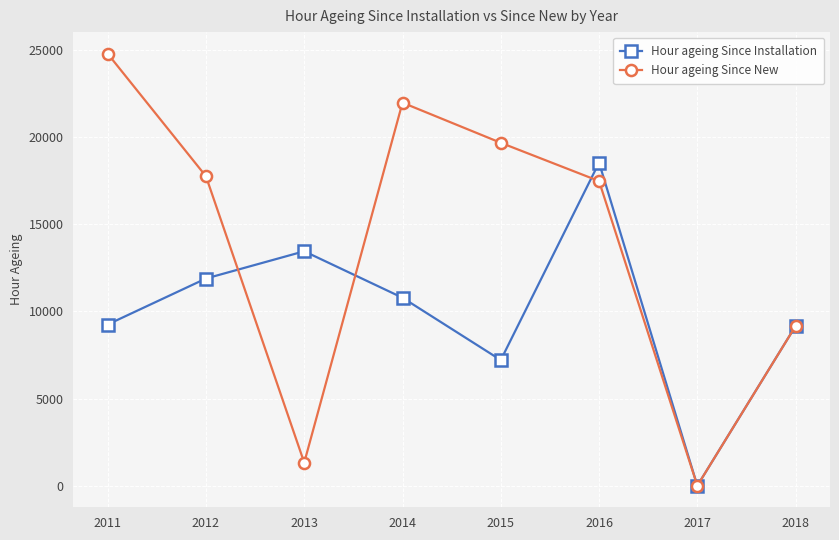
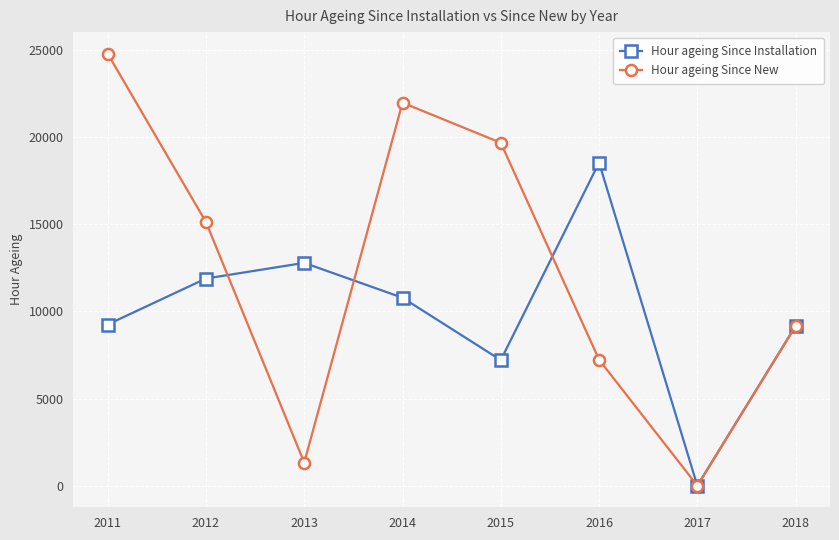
Hour ageing Since New, 2012: 17800 -> 15100
Hour ageing Since Installation, 2013: 13500 -> 12800
Hour ageing Since New, 2016: 17500 -> 7200
